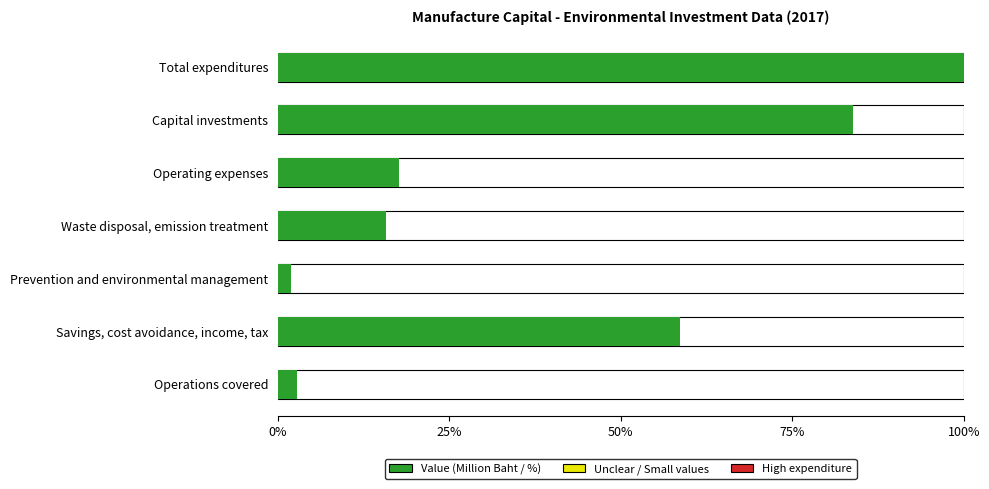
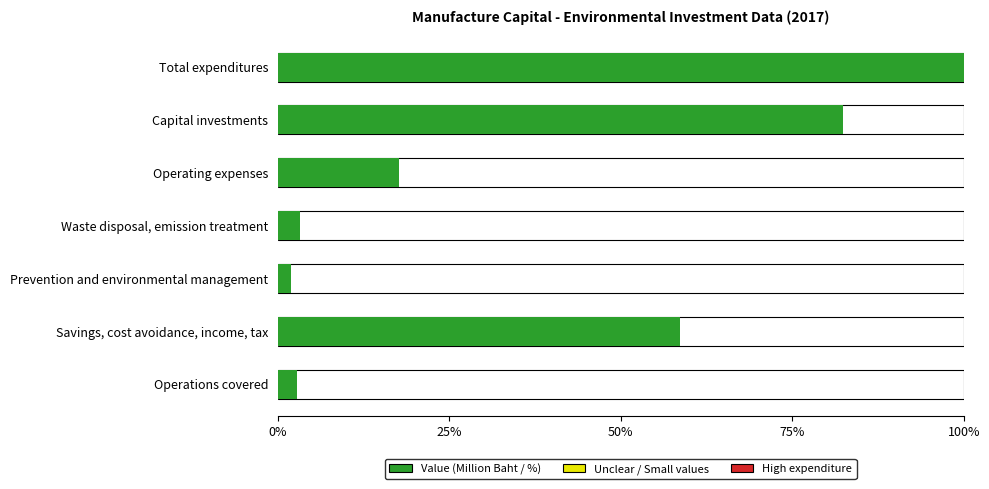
Value (Million Baht / %), Capital investments: 84% -> 82%
Value (Million Baht / %), Waste disposal, emission treatment: 16% -> 3%
